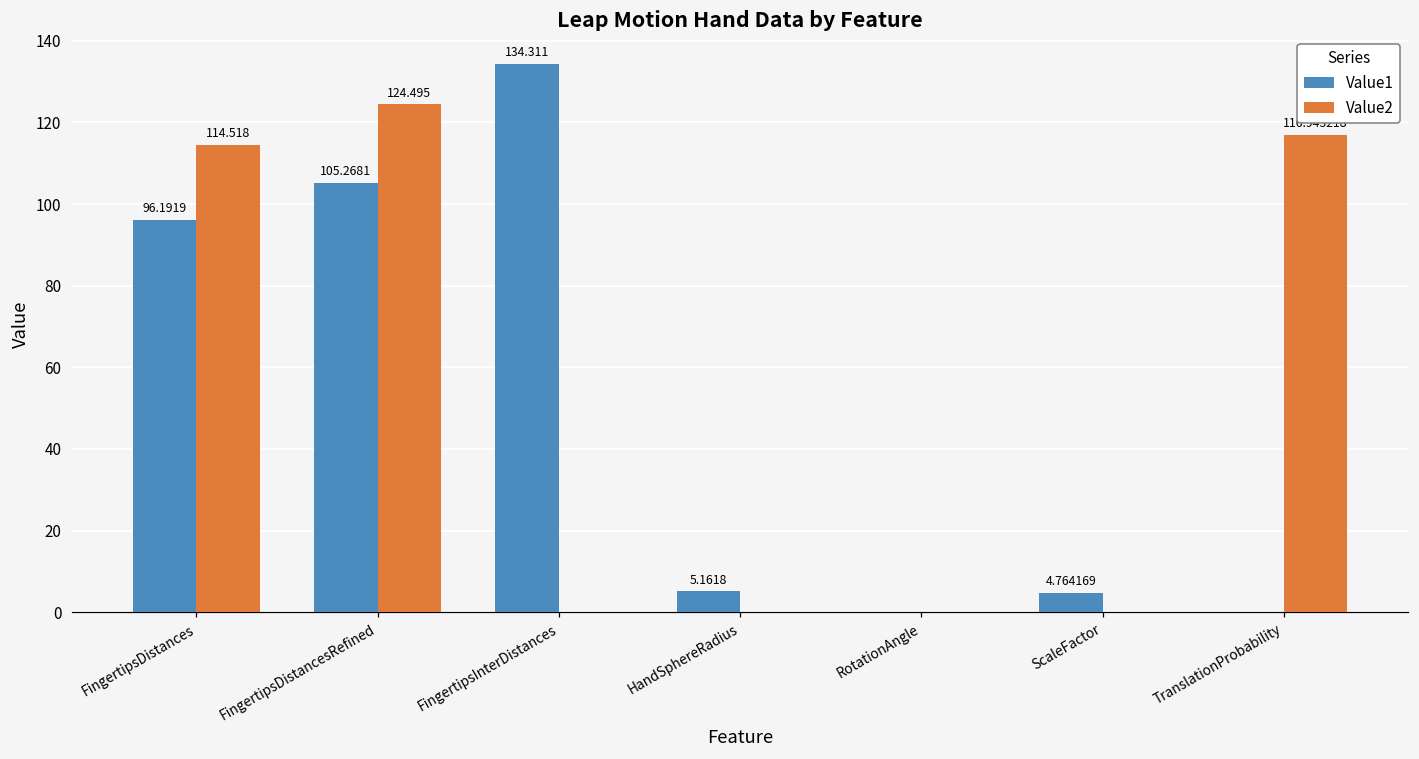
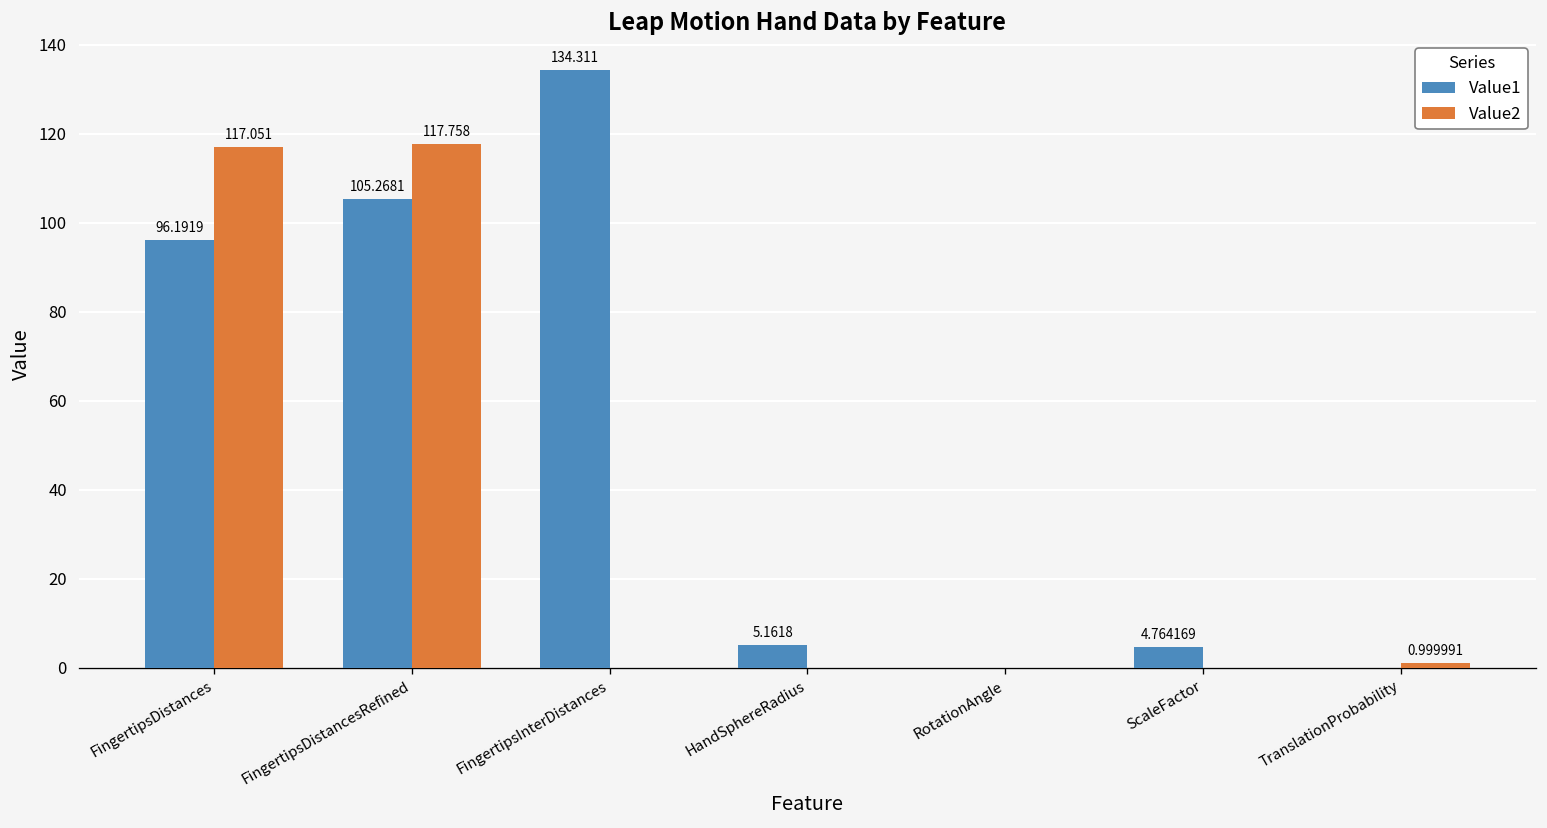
Value2, FingertipsDistances: 114.518 -> 117.051
Value2, FingertipsDistancesRefined: 124.495 -> 117.758
Value2, TranslationProbability: 116.943218 -> 0.999991
